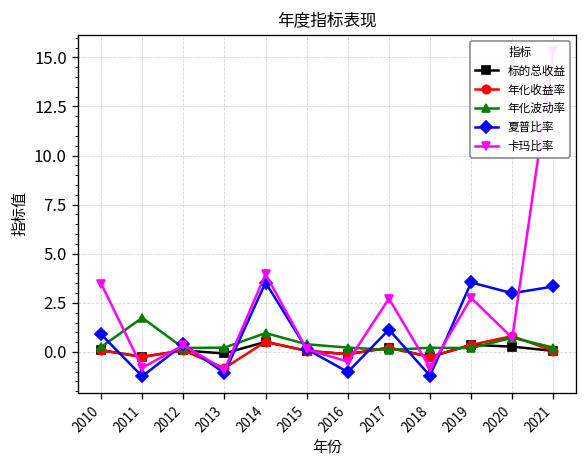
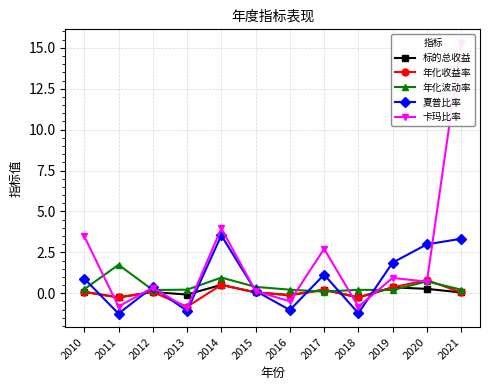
夏普比率, 2019: 3.5 -> 1.9
卡玛比率, 2019: 2.8 -> 0.9
